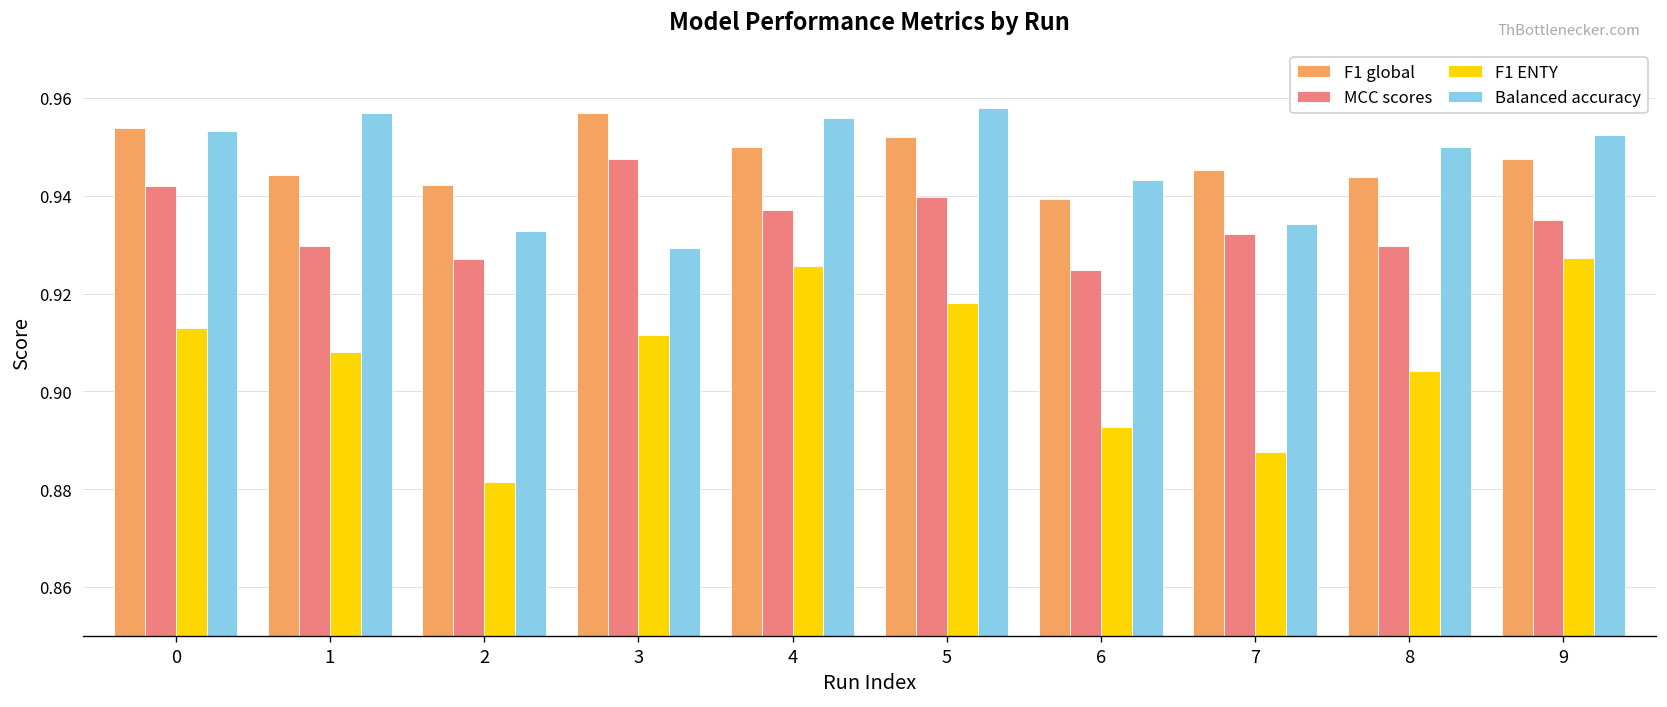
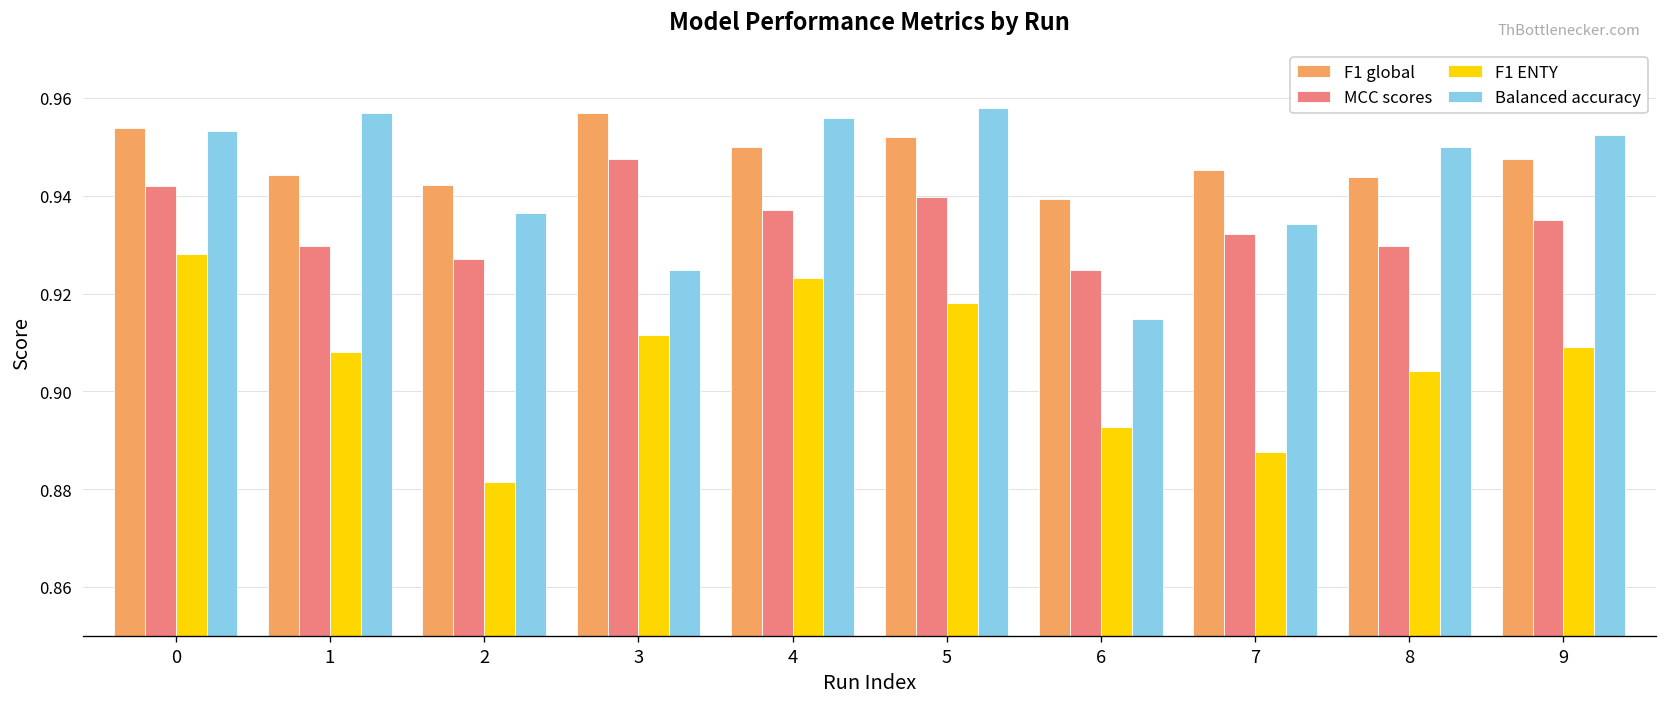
F1 ENTY, 0: 0.913 -> 0.928
Balanced accuracy, 2: 0.933 -> 0.936
Balanced accuracy, 3: 0.929 -> 0.925
F1 ENTY, 4: 0.926 -> 0.923
Balanced accuracy, 6: 0.943 -> 0.915
F1 ENTY, 9: 0.927 -> 0.909
